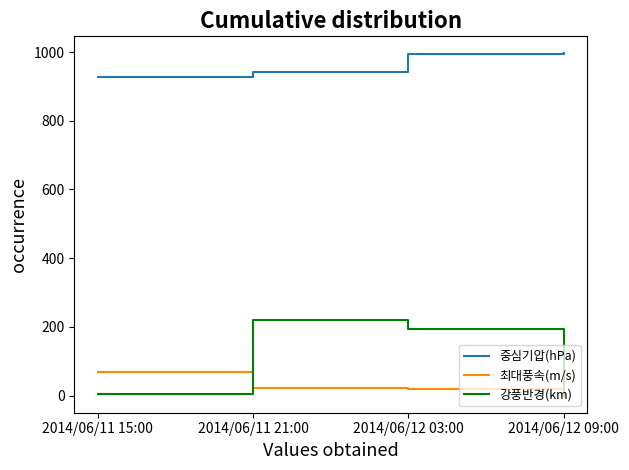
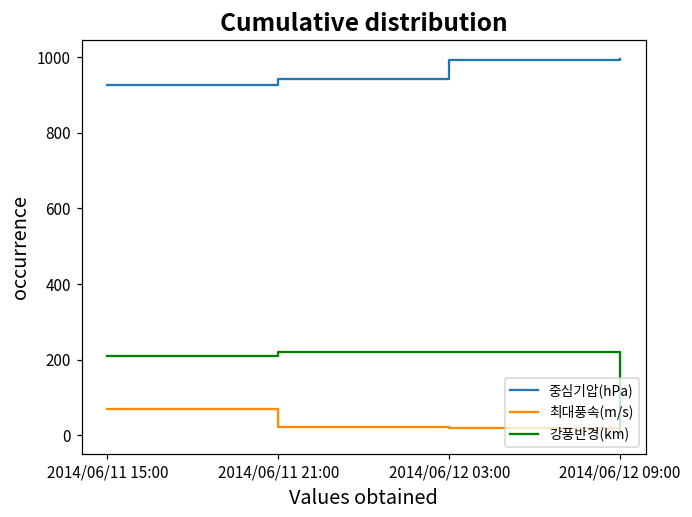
강풍반경(km), 2014/06/11 15:00: 0 -> 210
강풍반경(km), 2014/06/12 03:00: 190 -> 220
